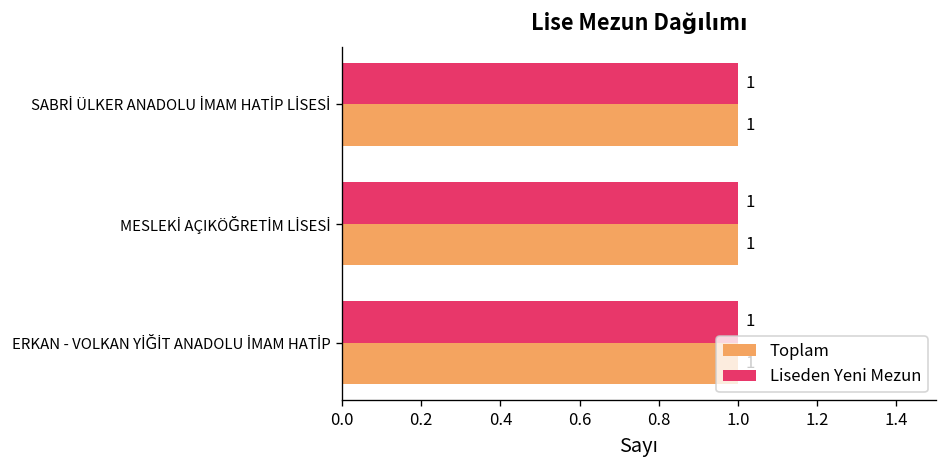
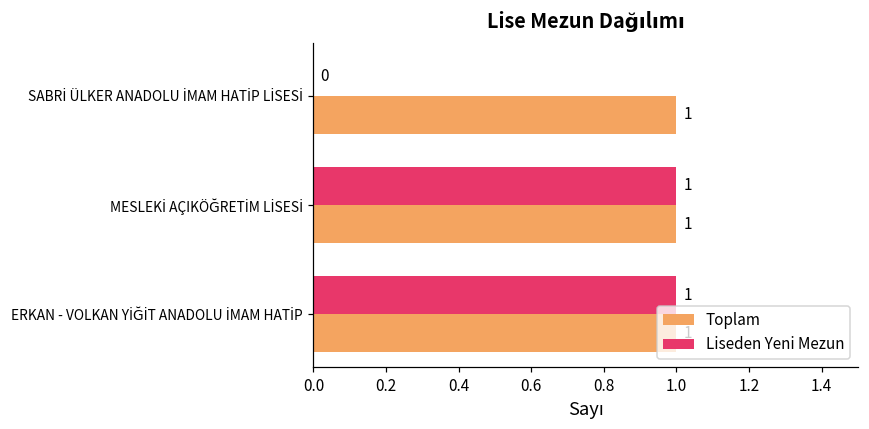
Liseden Yeni Mezun, SABRİ ÜLKER ANADOLU İMAM HATİP LİSESİ: 1 -> 0
